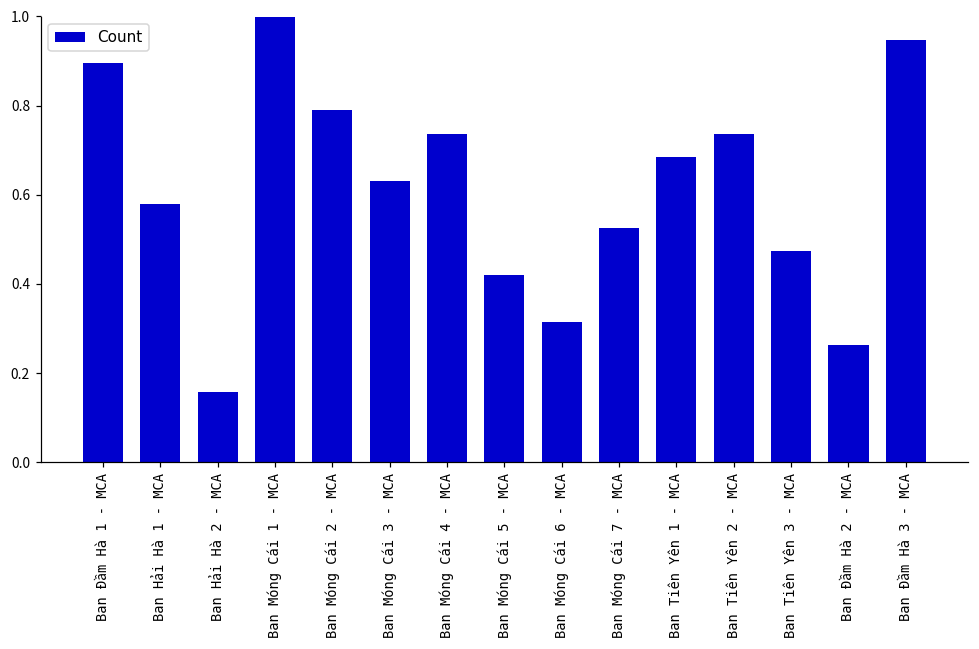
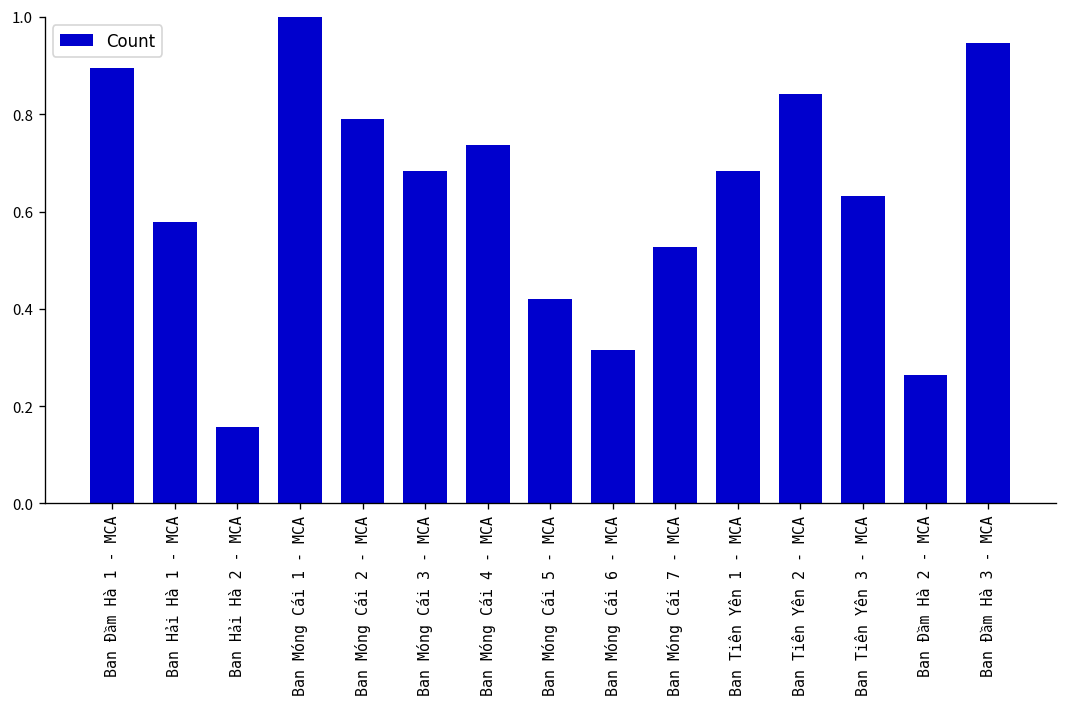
Ban Móng Cái 3 - MCA: 0.63 -> 0.68
Ban Tiên Yên 2 - MCA: 0.74 -> 0.84
Ban Tiên Yên 3 - MCA: 0.47 -> 0.63
